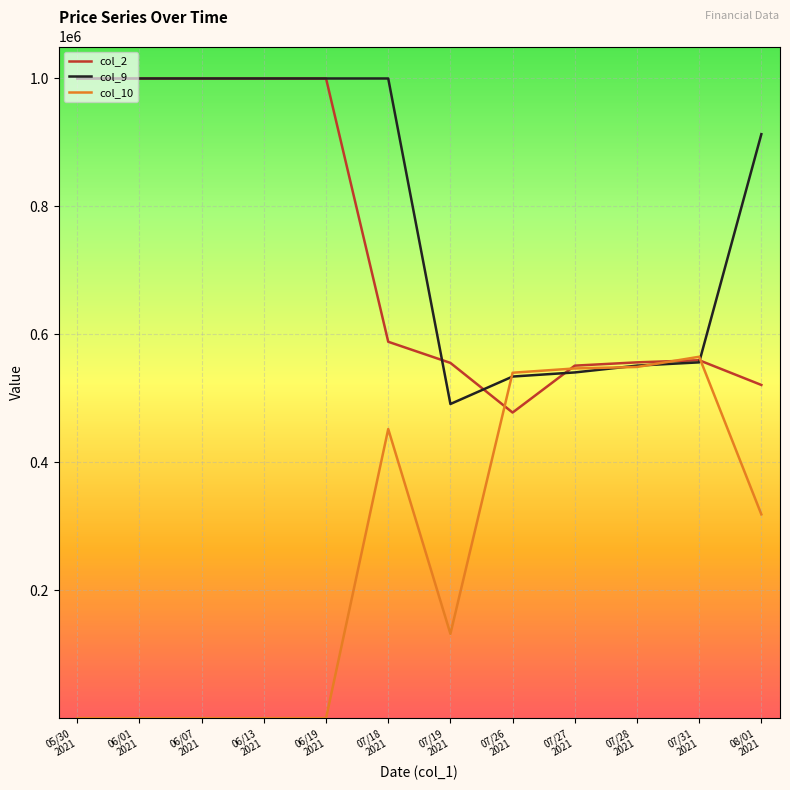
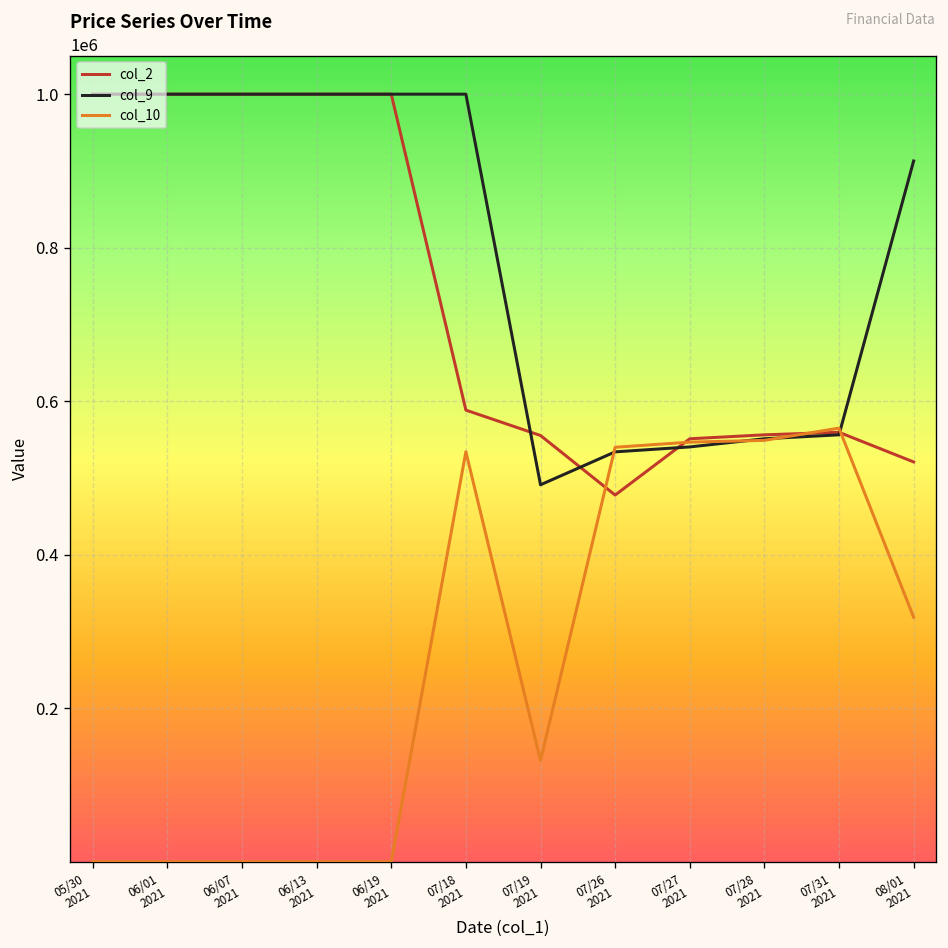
col_10, 07/18 2021: 450000 -> 530000
